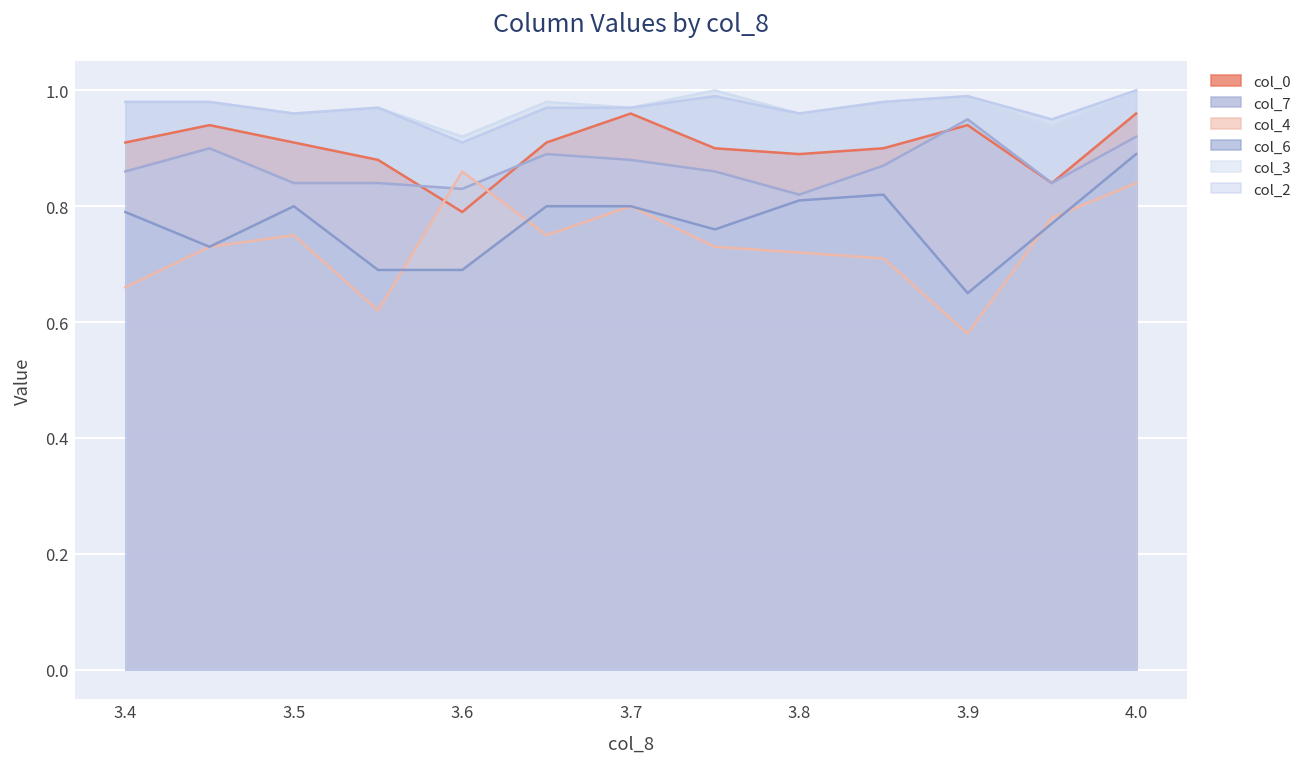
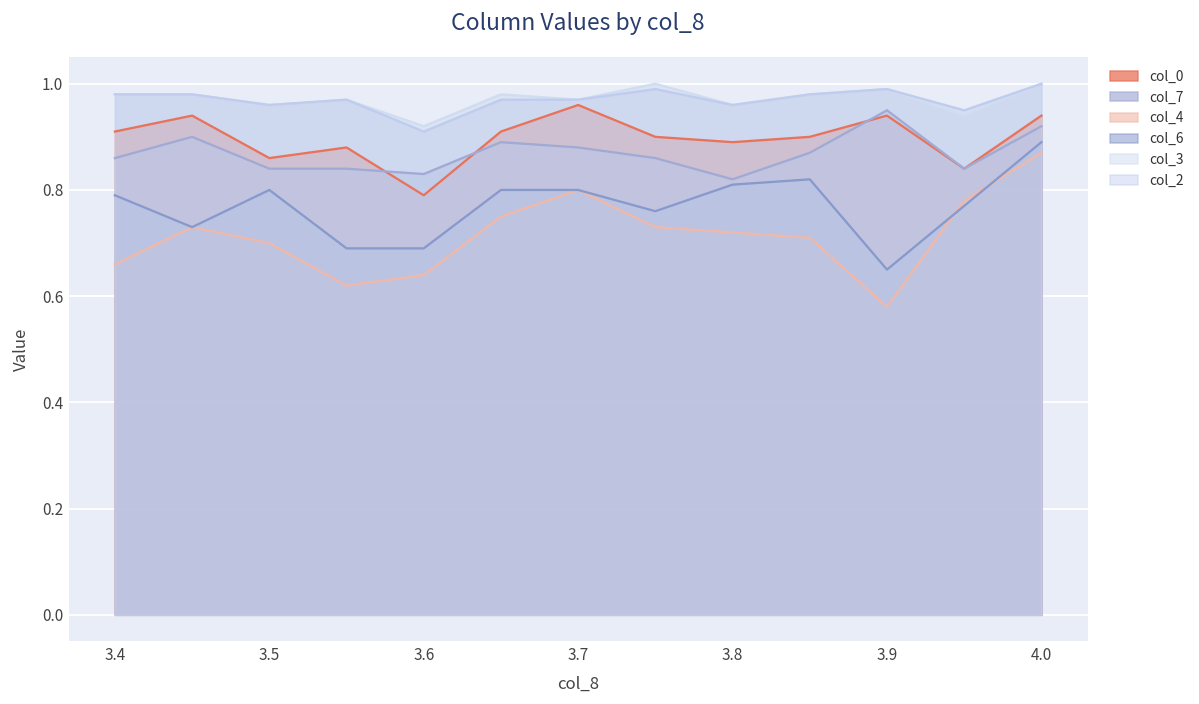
col_0, 3.5: 0.91 -> 0.86
col_4, 3.5: 0.75 -> 0.70
col_4, 3.6: 0.86 -> 0.64
col_0, 4.0: 0.96 -> 0.94
col_4, 4.0: 0.84 -> 0.87
